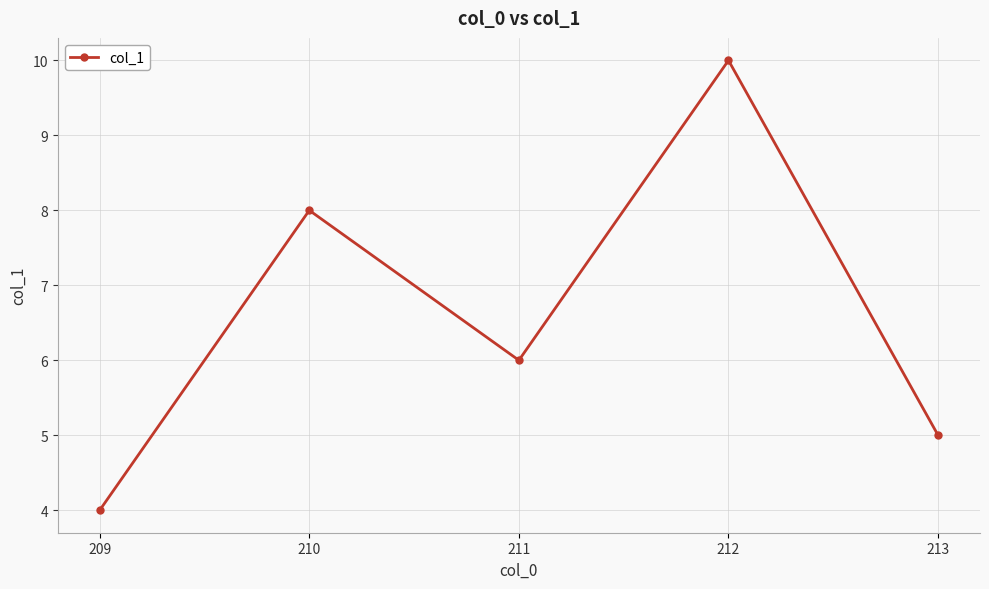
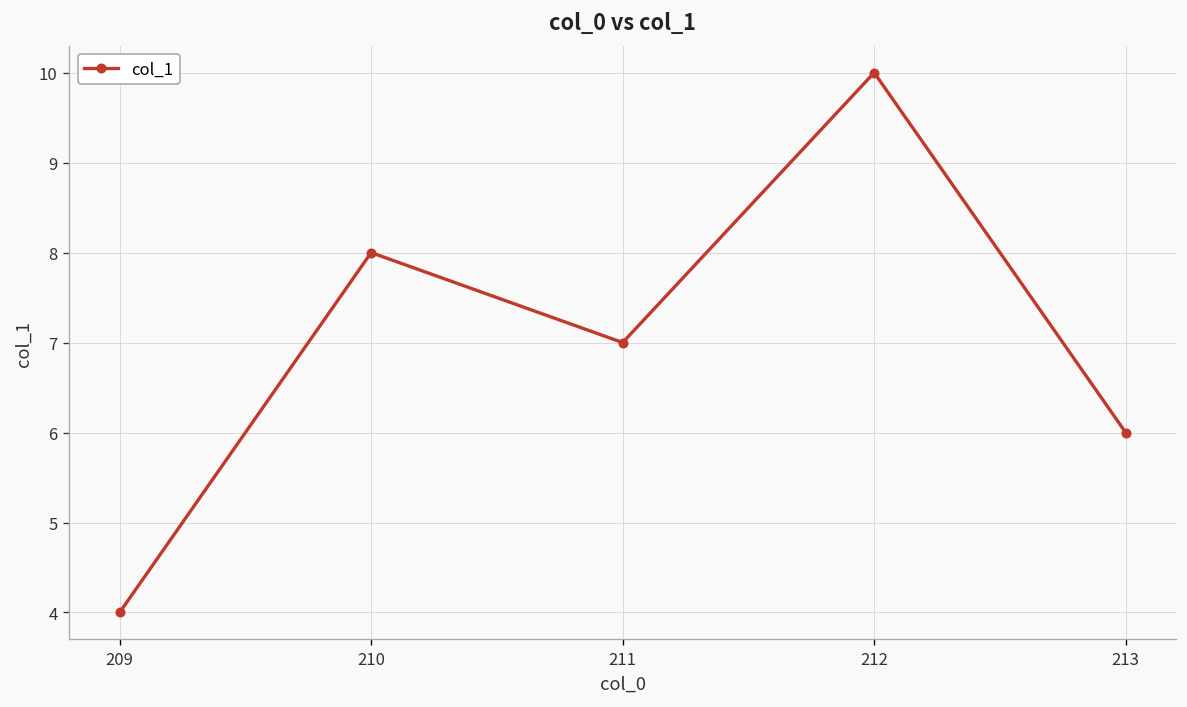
211: 6 -> 7
213: 5 -> 6
